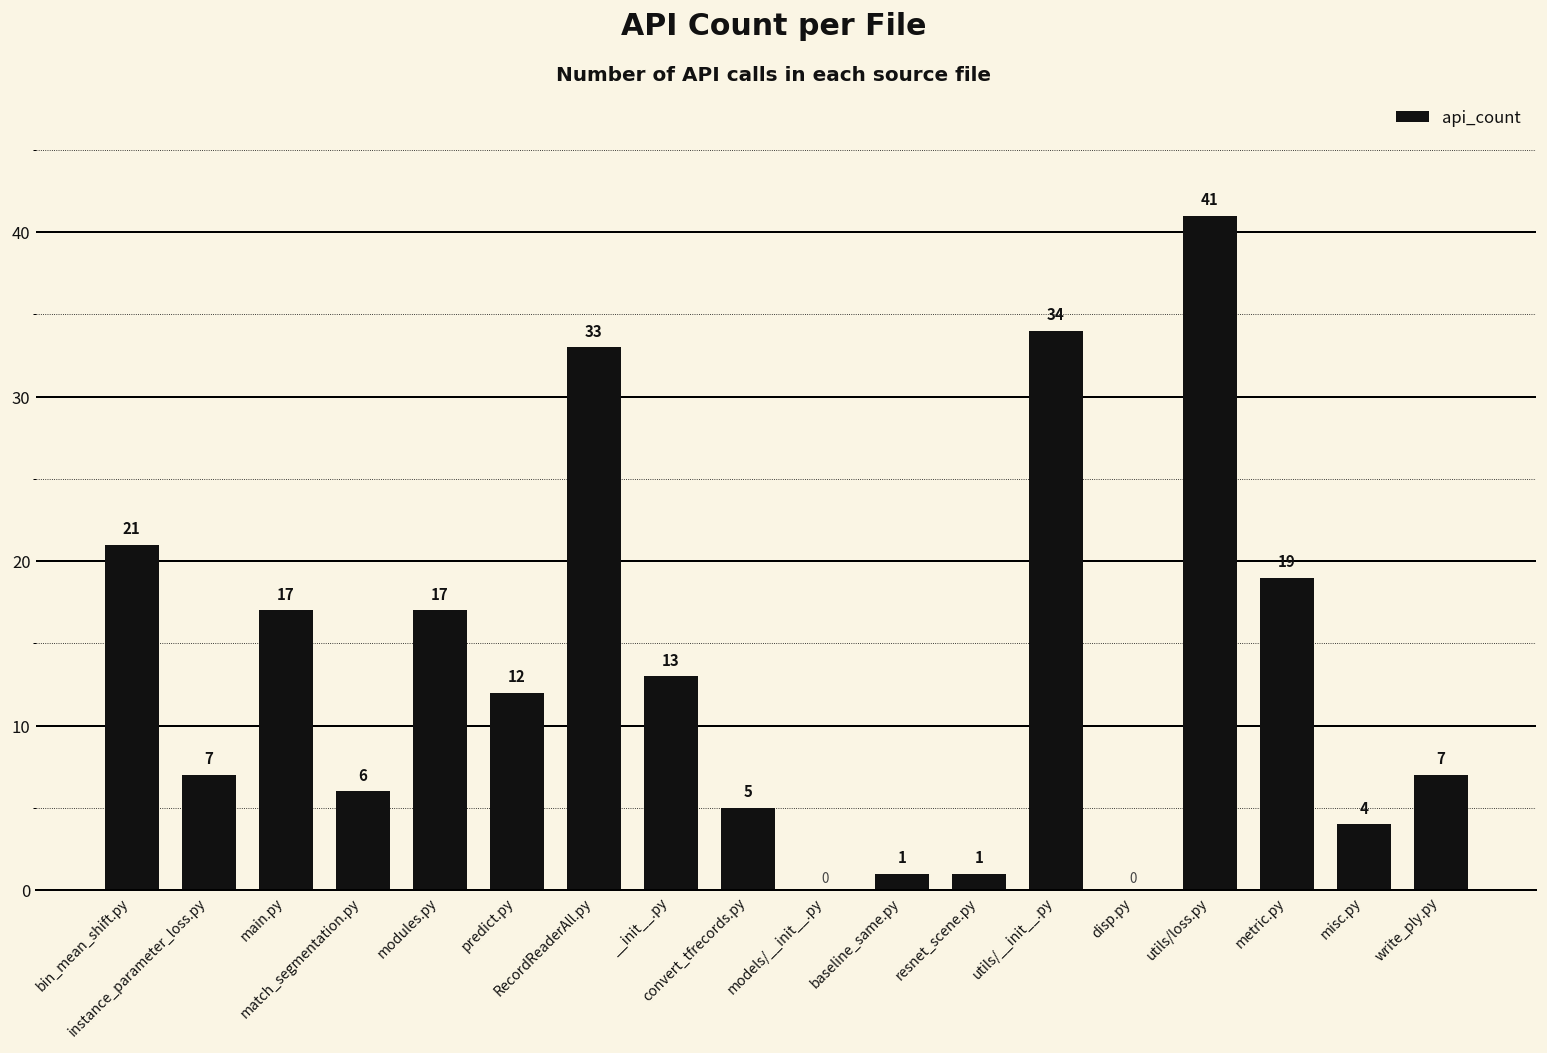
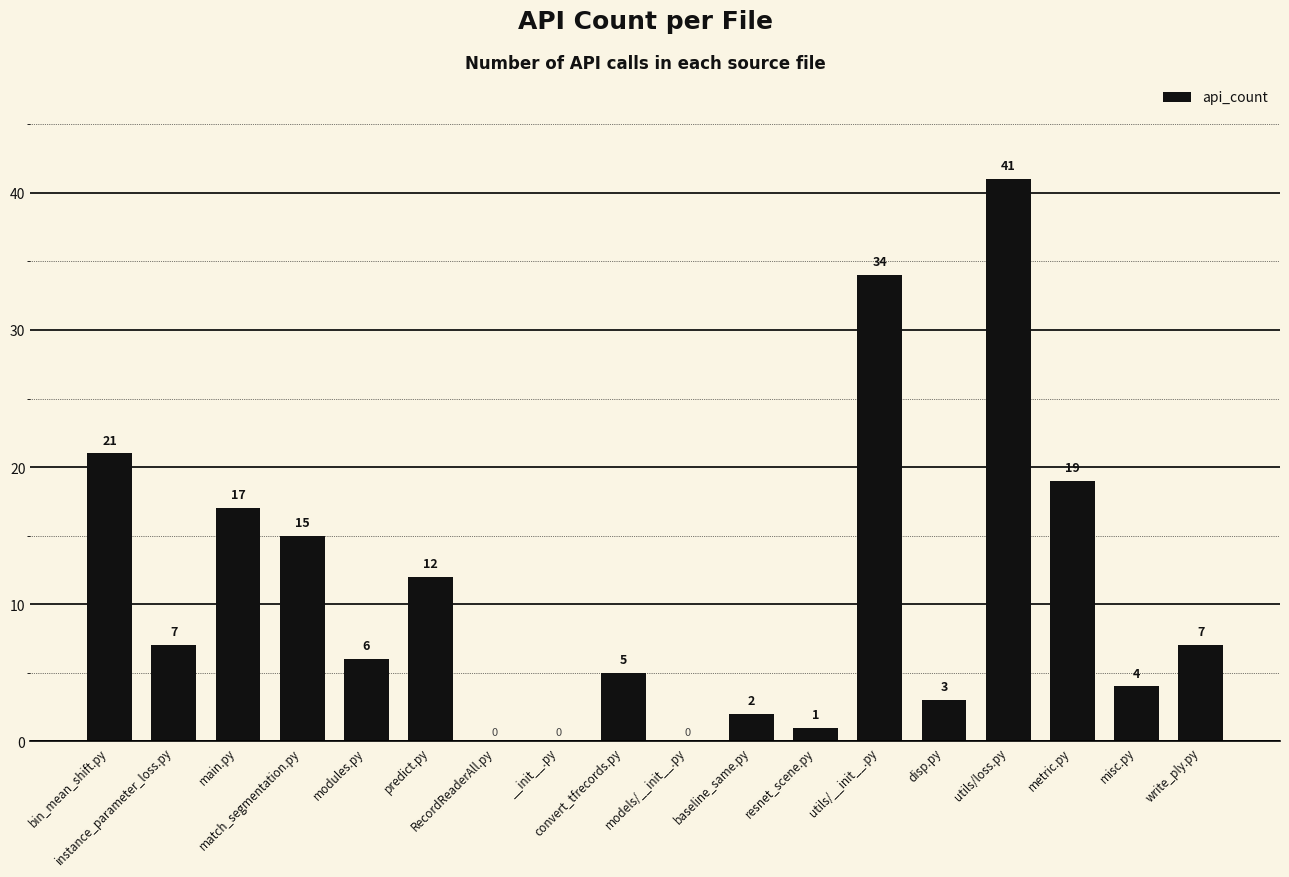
match_segmentation.py: 6 -> 15
modules.py: 17 -> 6
RecordReaderAll.py: 33 -> 0
__init__.py: 13 -> 0
baseline_same.py: 1 -> 2
disp.py: 0 -> 3
